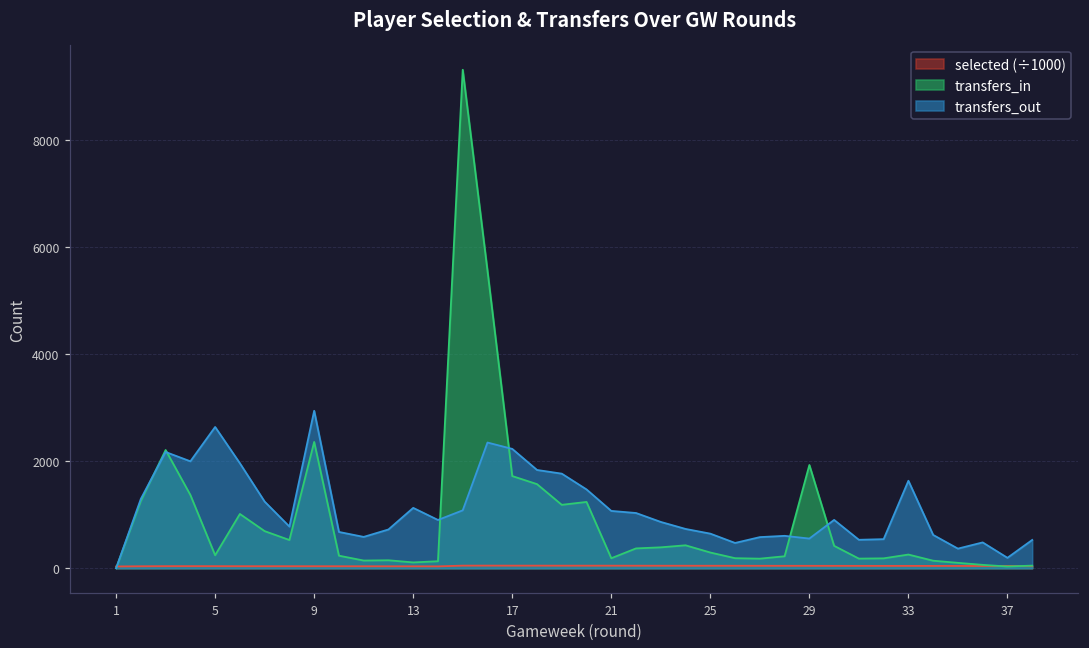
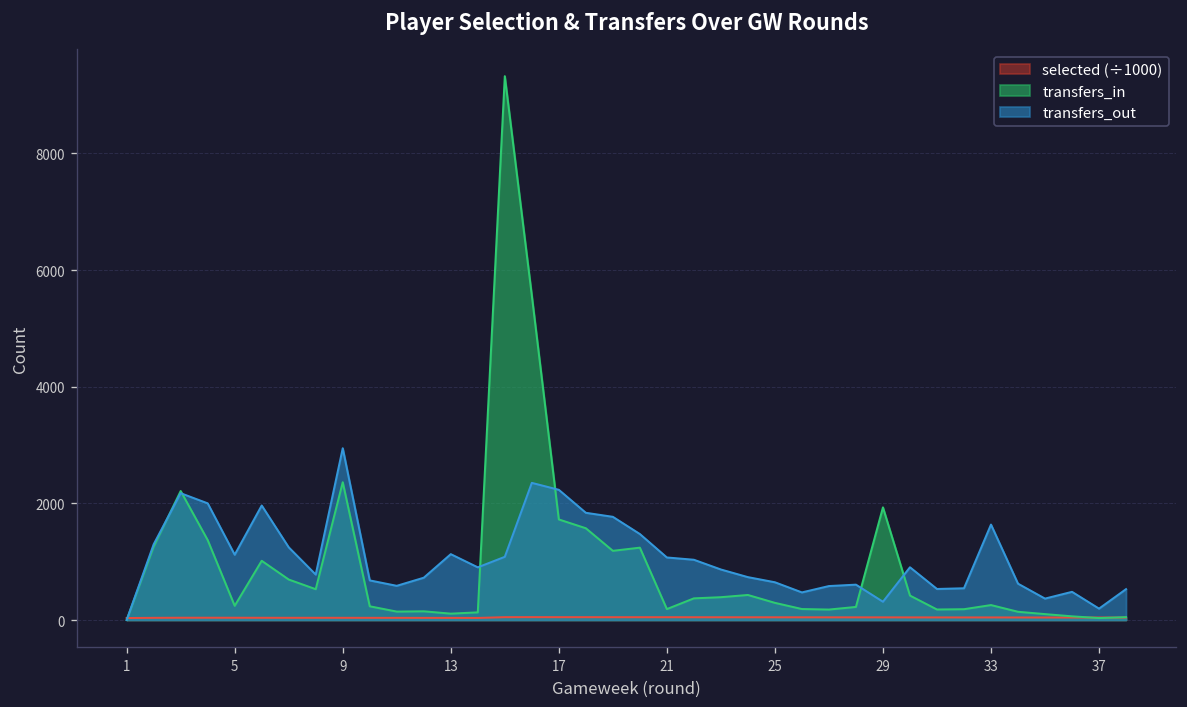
transfers_out, 5: 2600 -> 1100
transfers_out, 29: 600 -> 300
